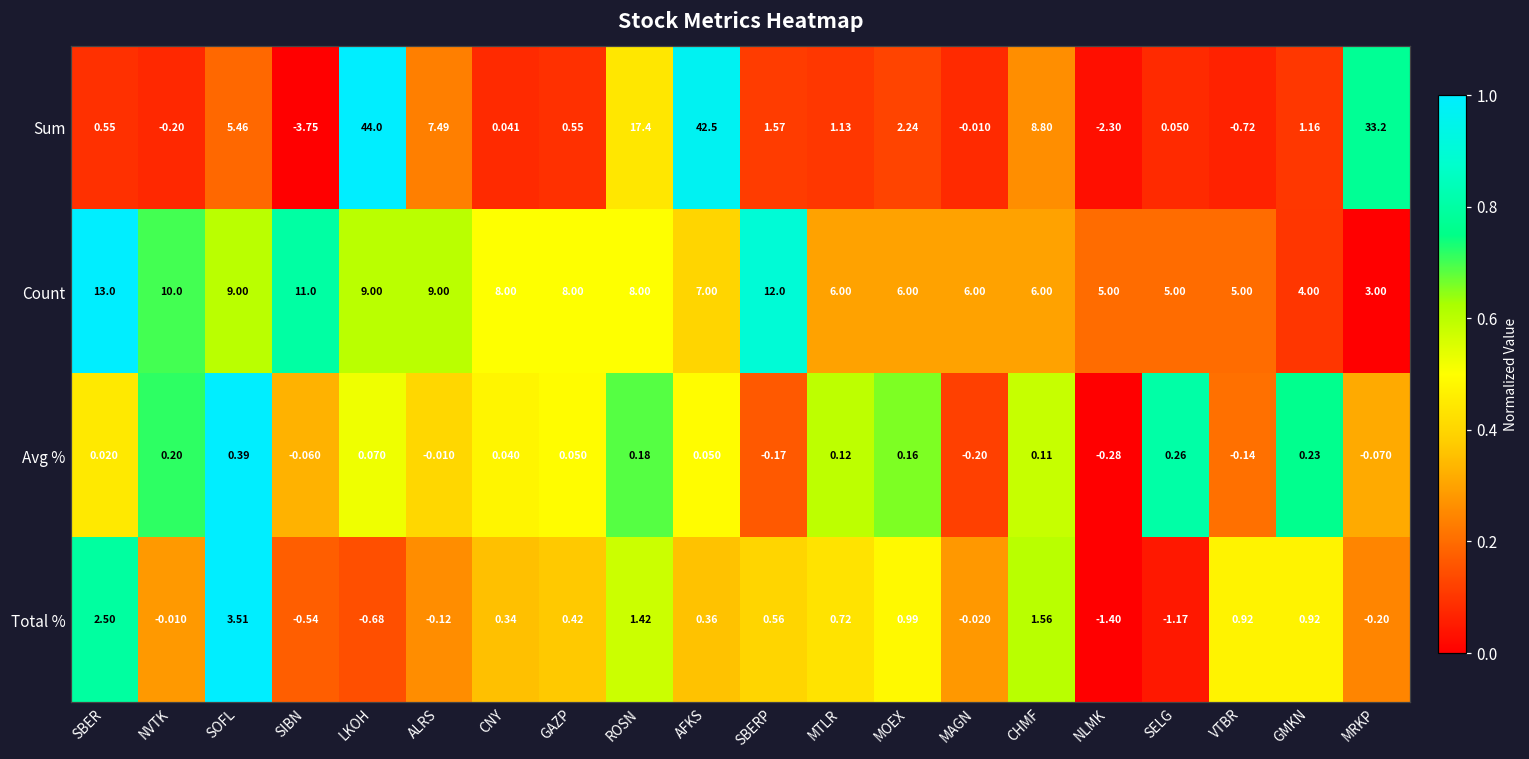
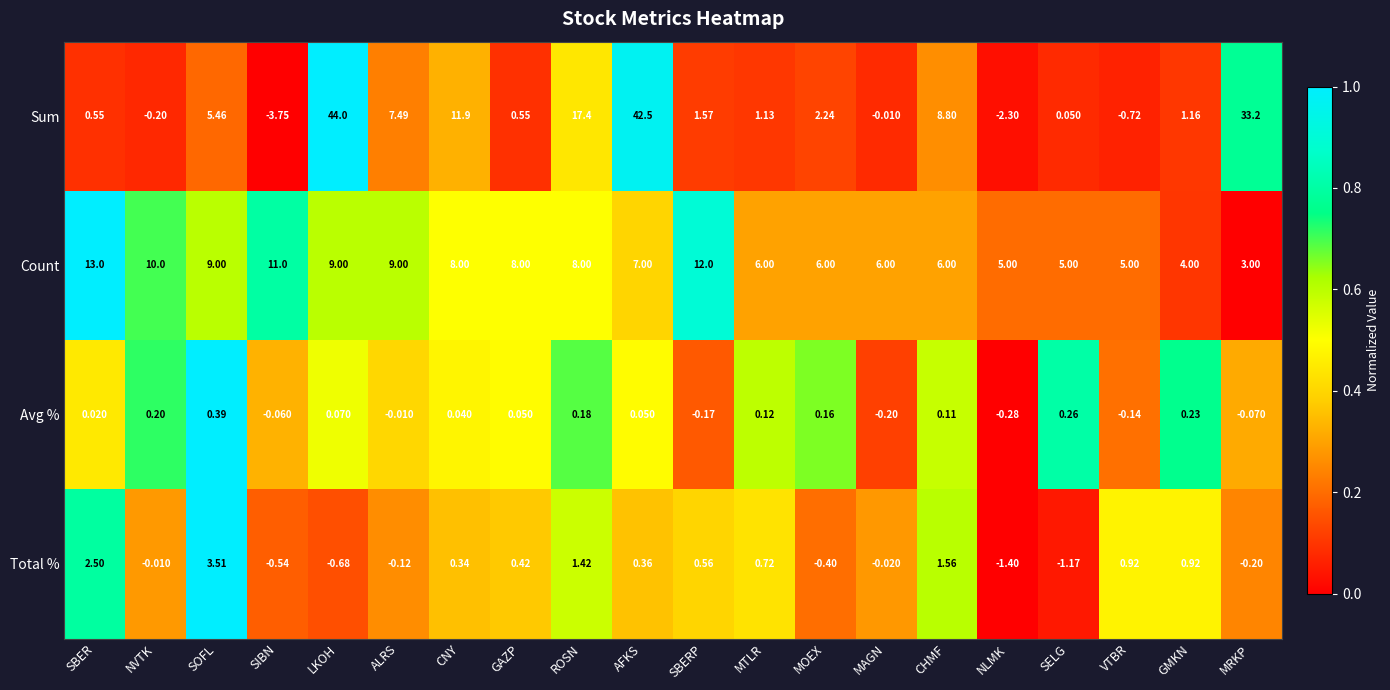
Sum, CNY: 0.041 -> 11.9
Total %, MOEX: 0.99 -> -0.40
